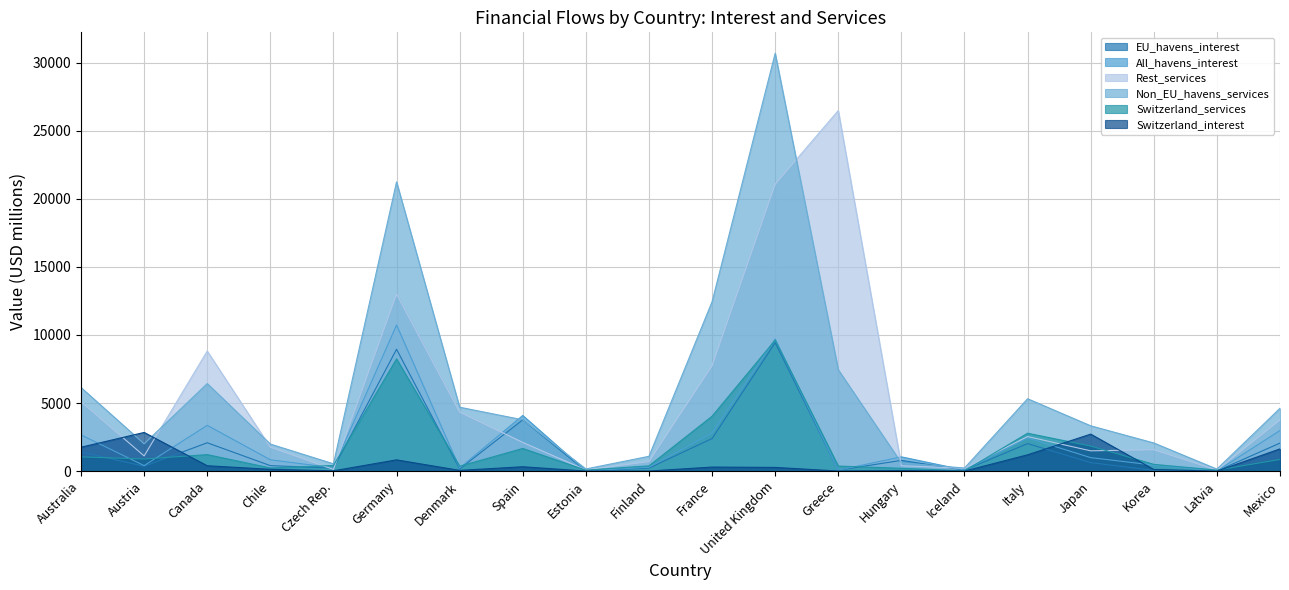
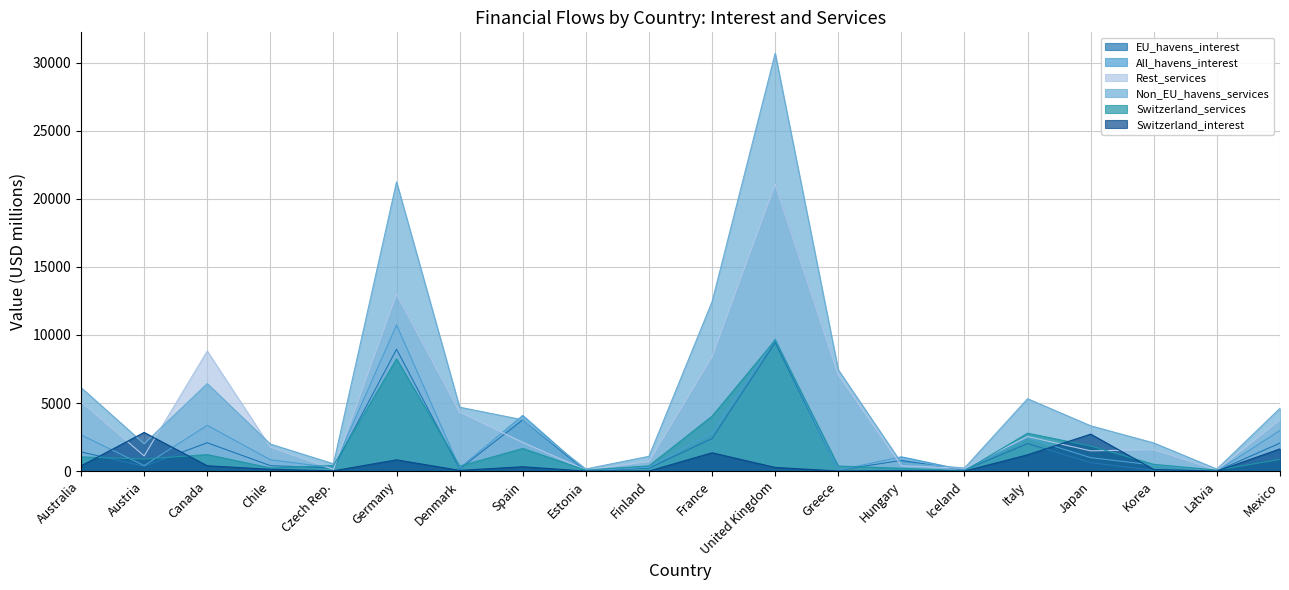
Switzerland_interest, Australia: 1800 -> 400
Rest_services, France: 7700 -> 8400
Switzerland_interest, France: 300 -> 1300
Rest_services, Greece: 26500 -> 7100
